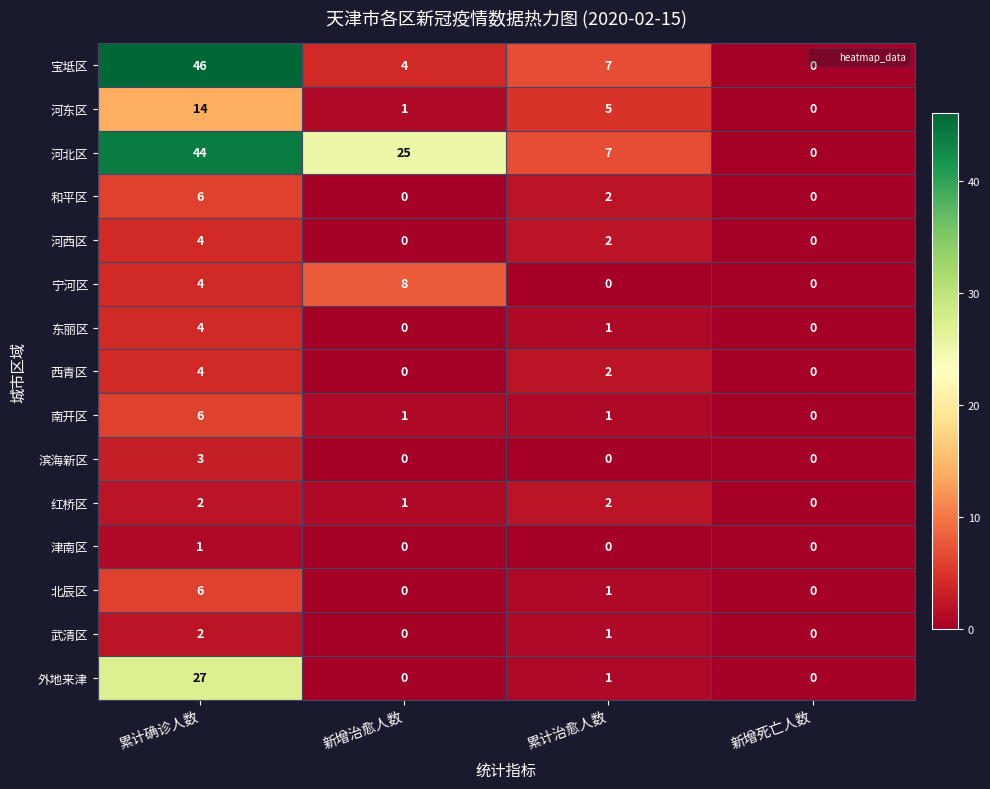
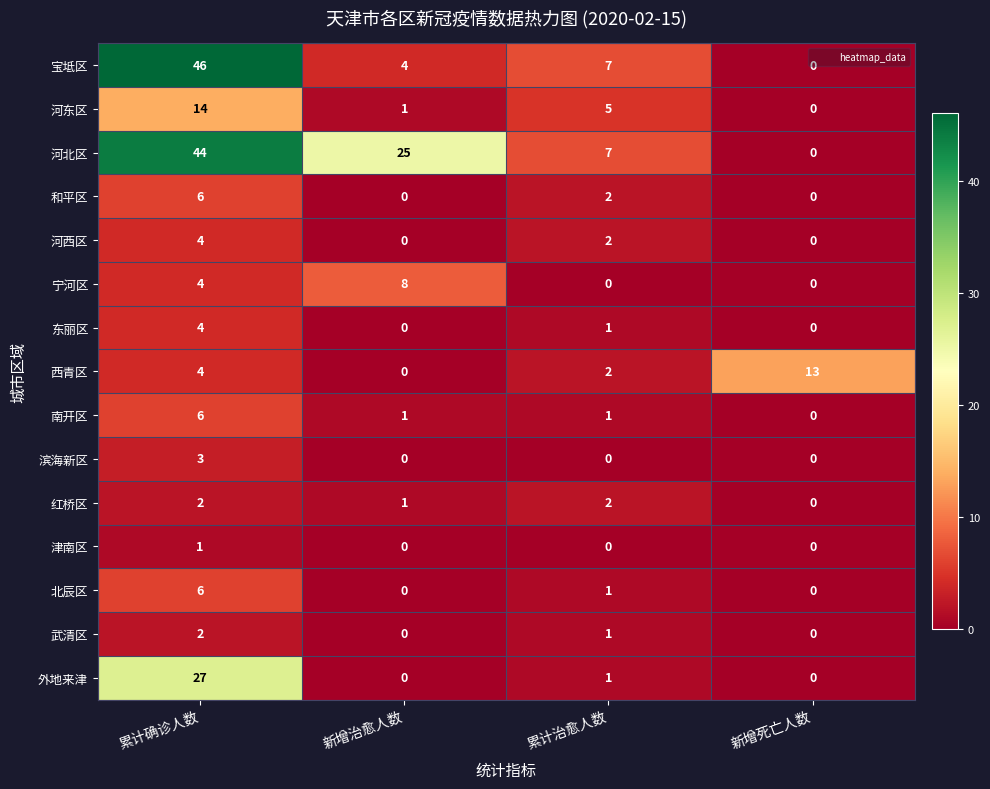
西青区, 新增死亡人数: 0 -> 13
